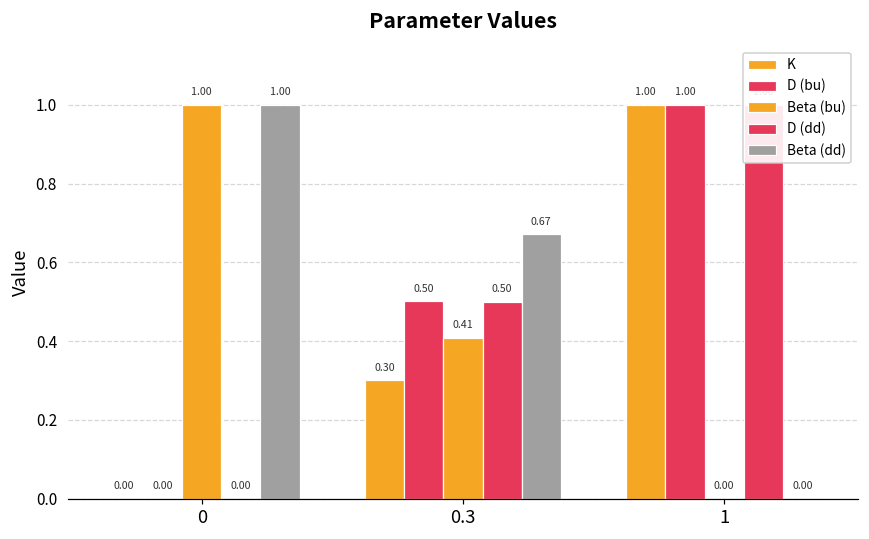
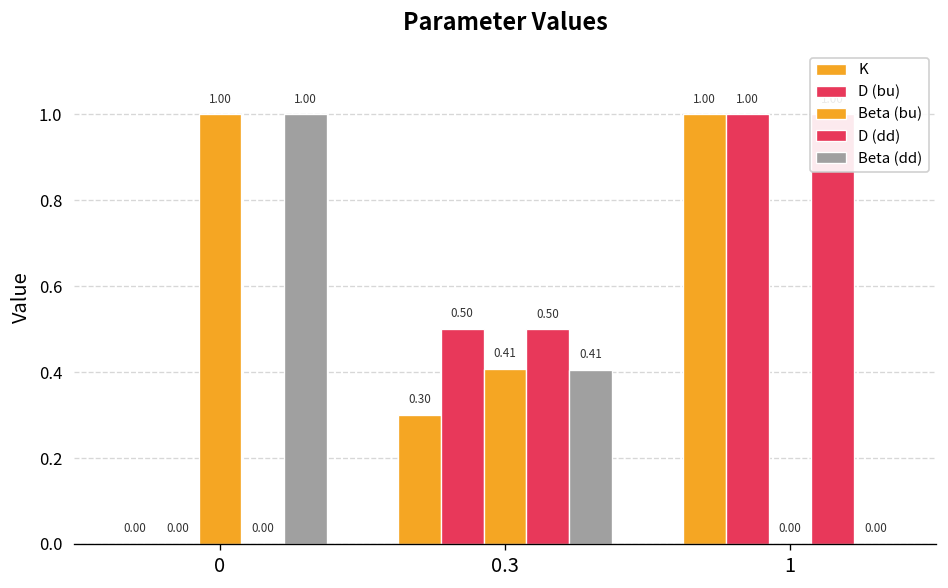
Beta (dd), 0.3: 0.67 -> 0.41
